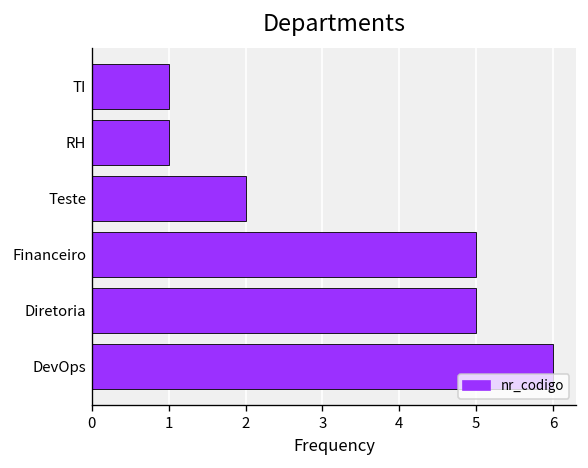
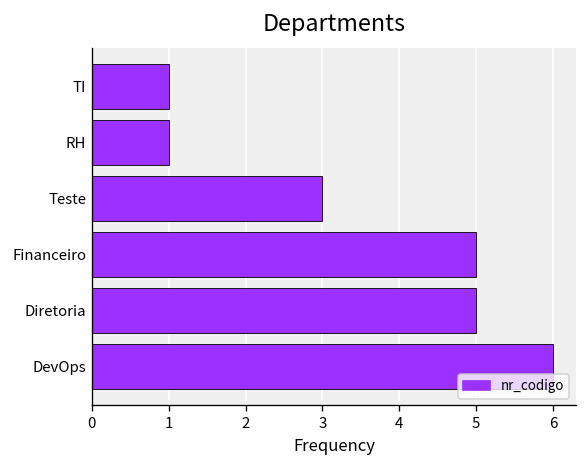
Teste: 2 -> 3
